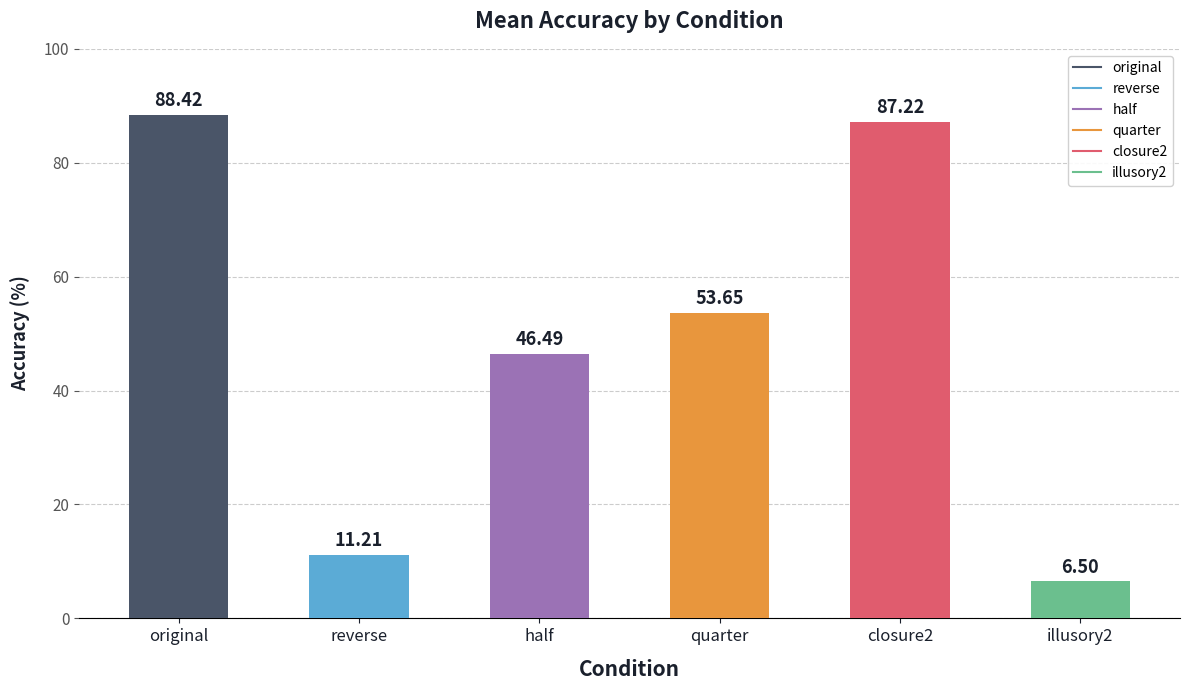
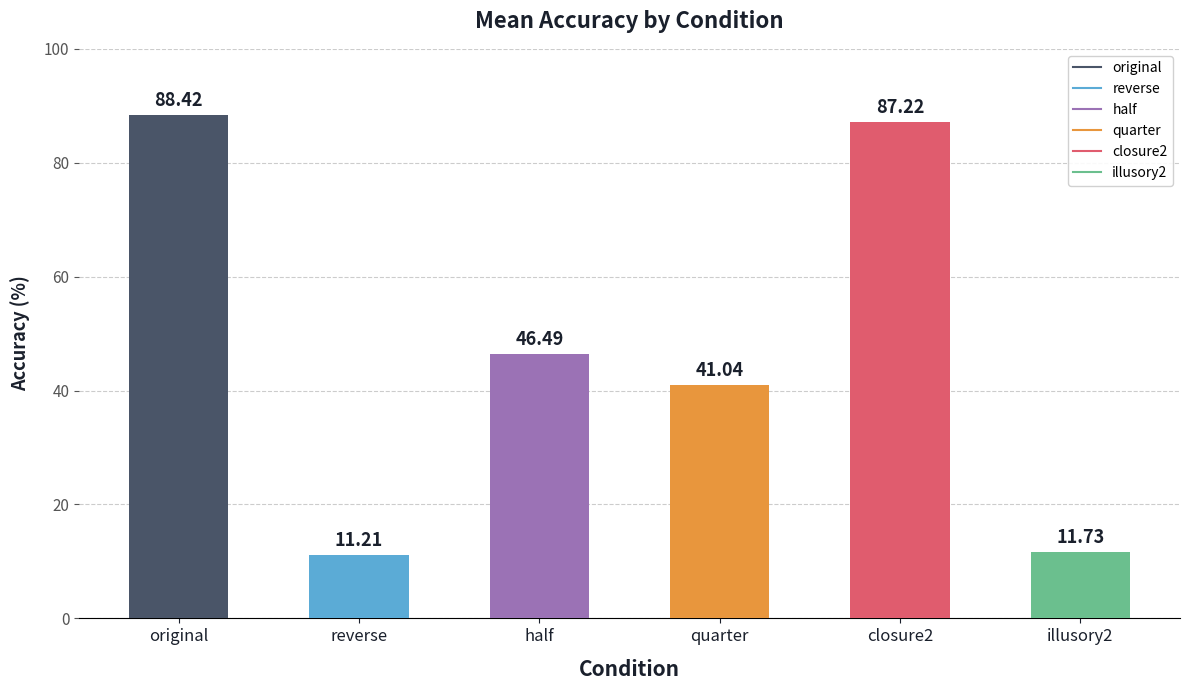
quarter: 53.65 -> 41.04
illusory2: 6.50 -> 11.73
